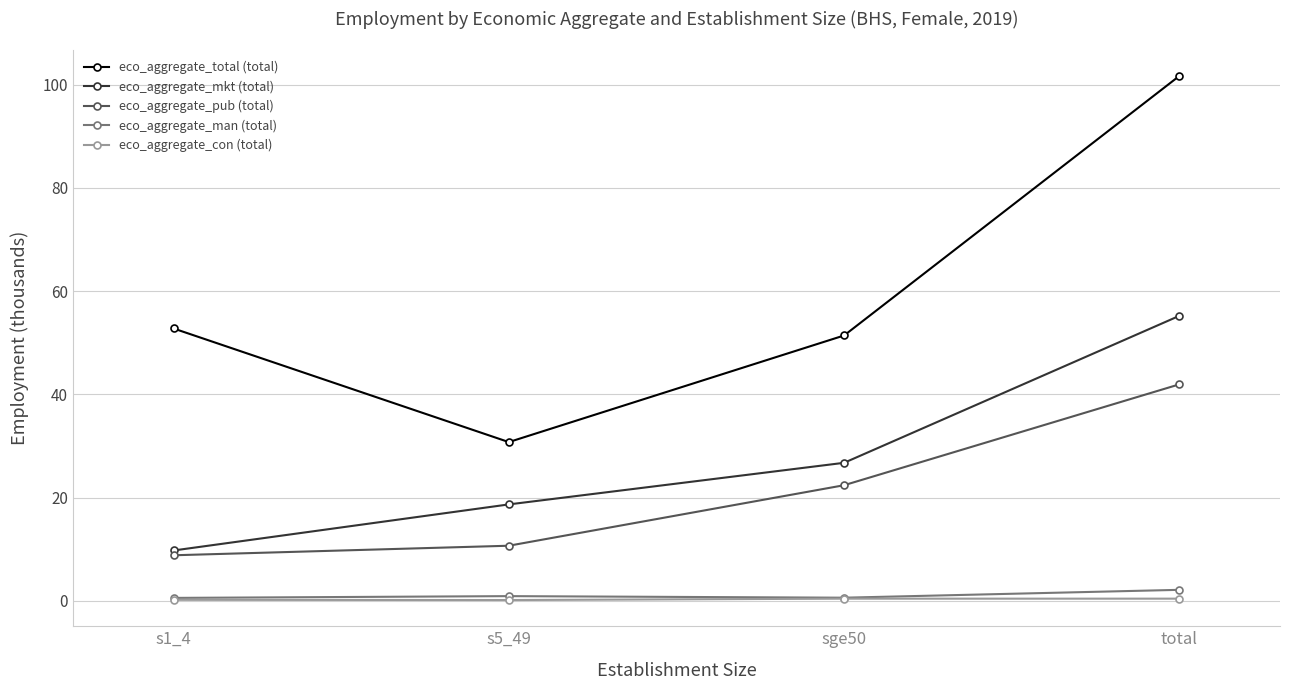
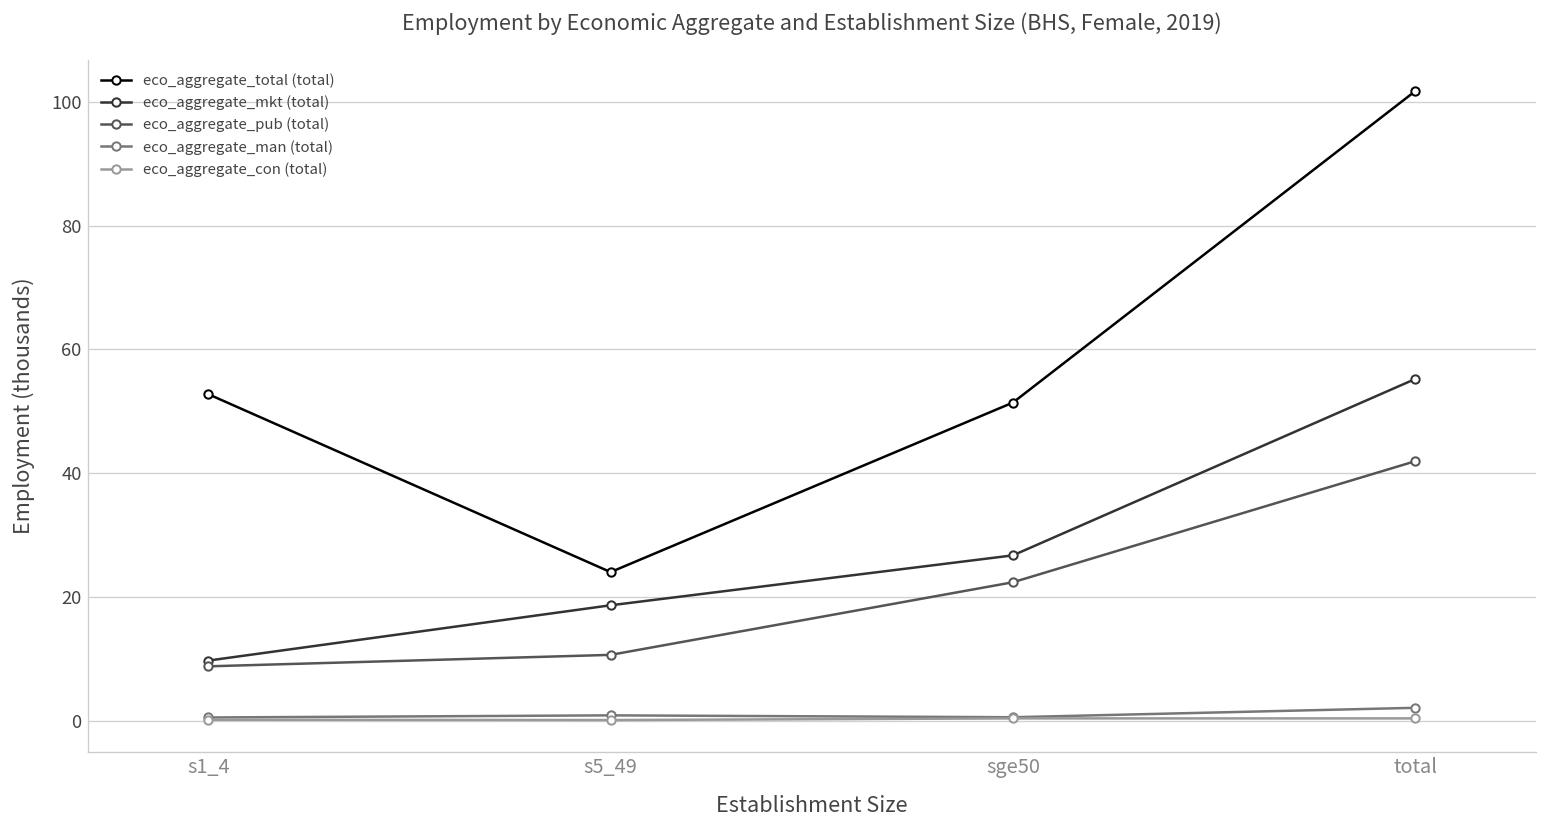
eco_aggregate_total (total), s5_49: 31 -> 24
